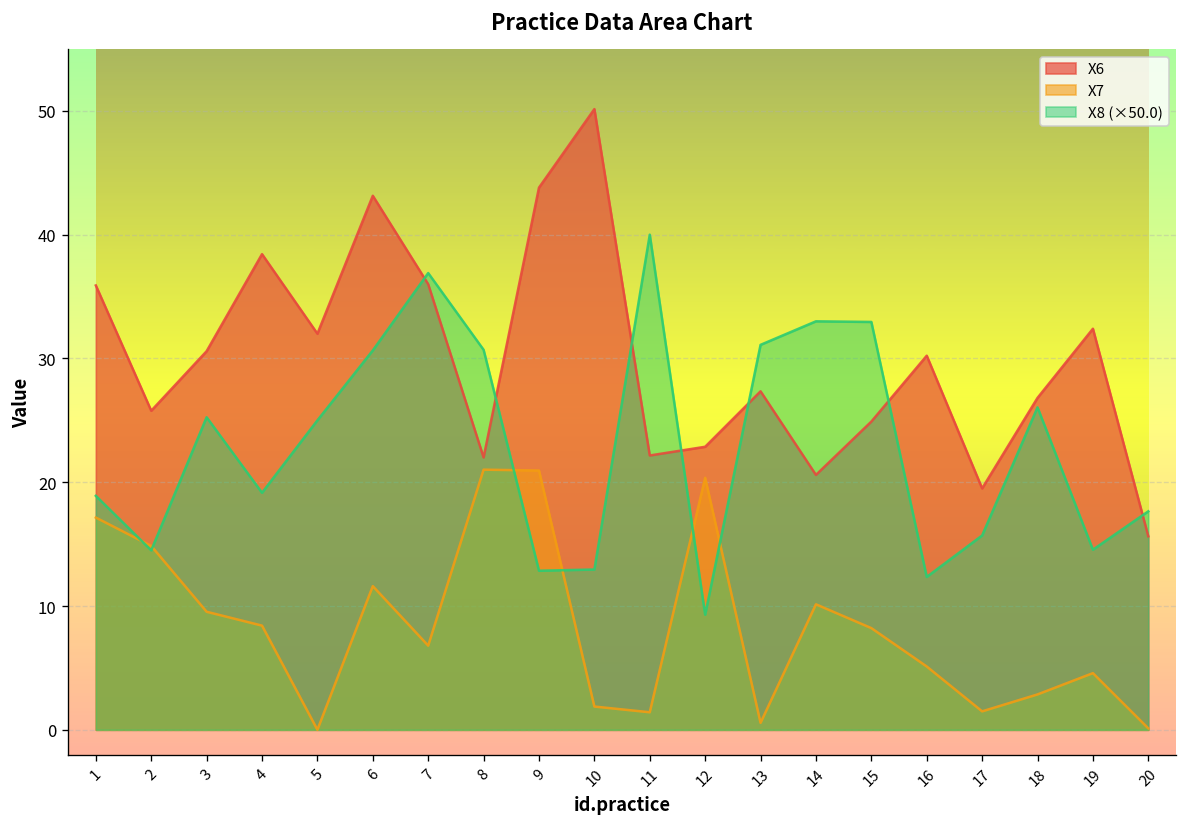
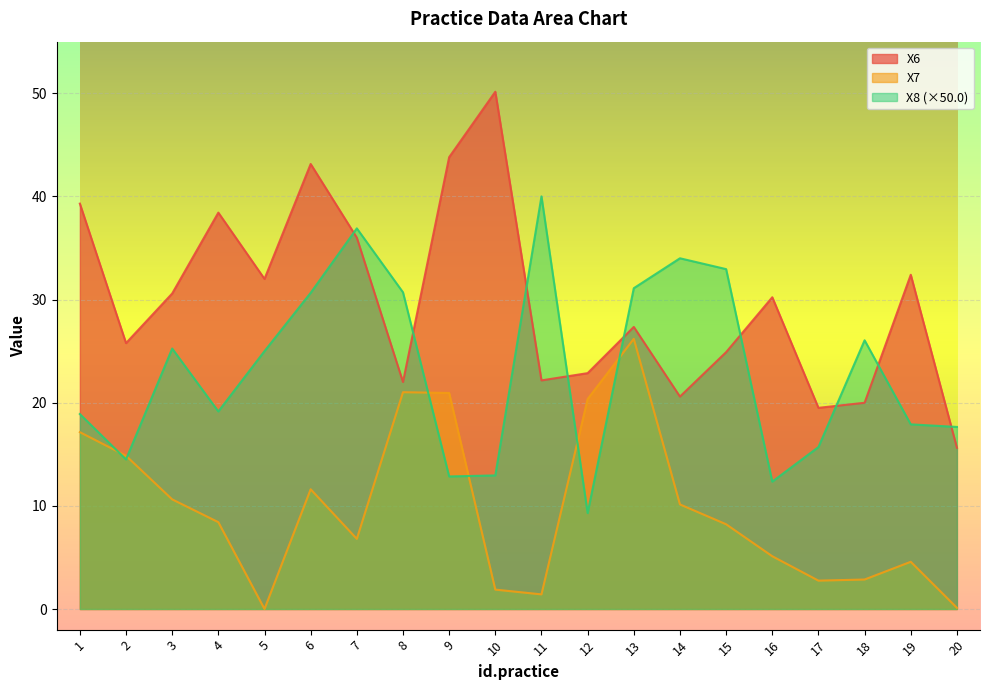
X6, 1: 35.9 -> 39.3
X7, 3: 9.5 -> 10.6
X7, 13: 0.6 -> 26.2
X8 (×50.0), 14: 33.0 -> 34.0
X7, 17: 1.5 -> 2.8
X6, 18: 26.8 -> 20.0
X8 (×50.0), 19: 14.5 -> 17.9
